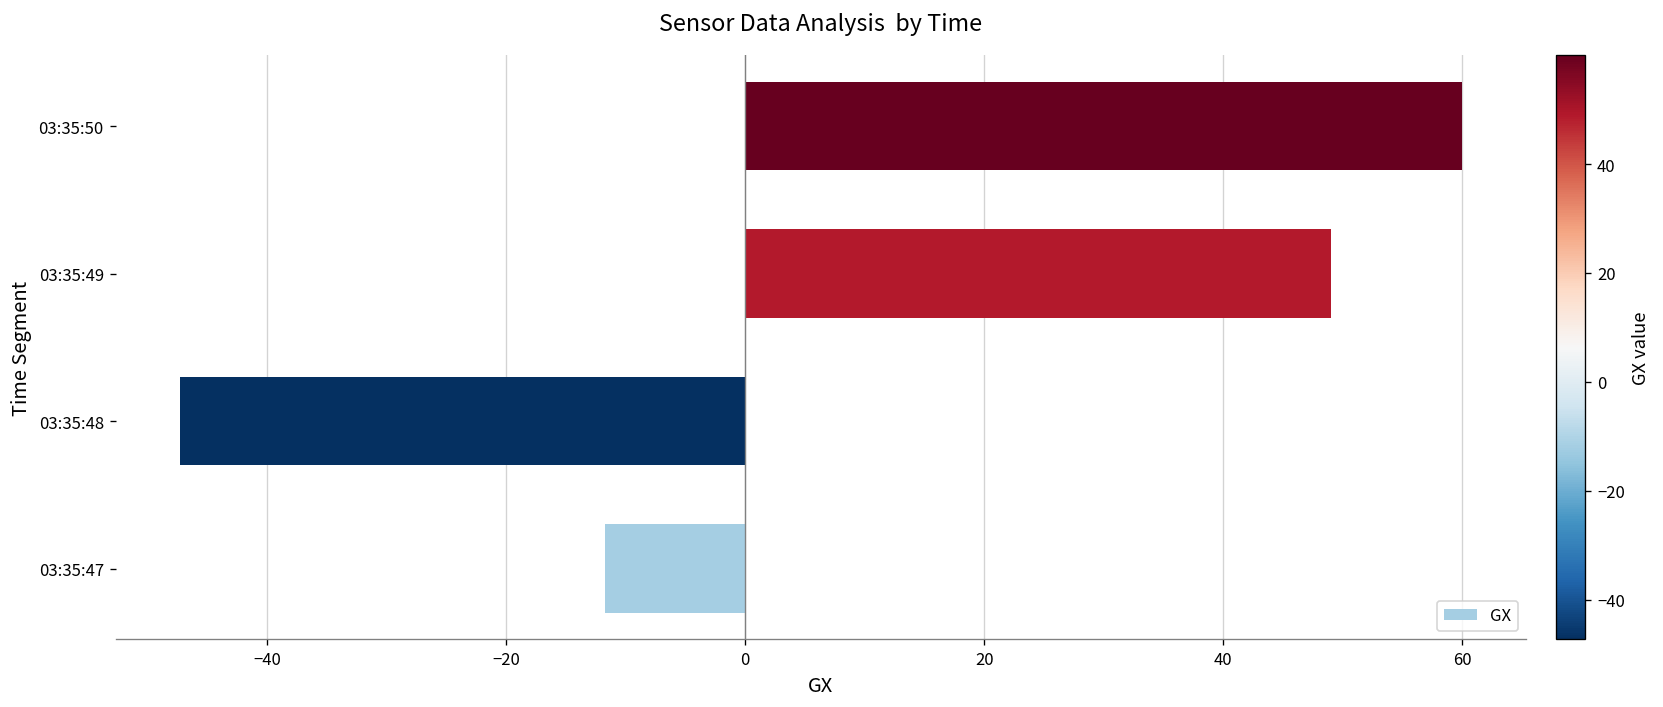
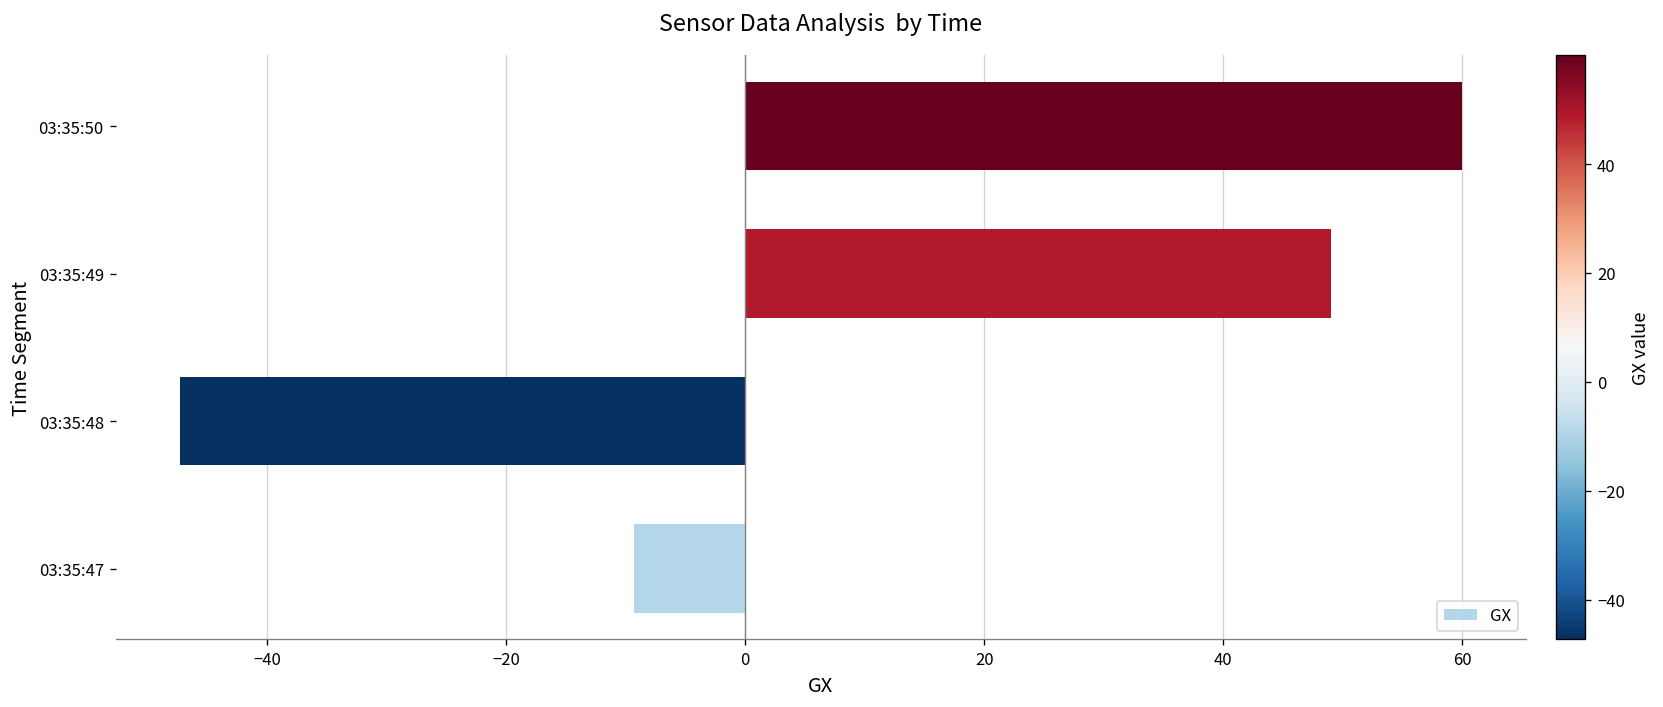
03:35:47: -12 -> -9
